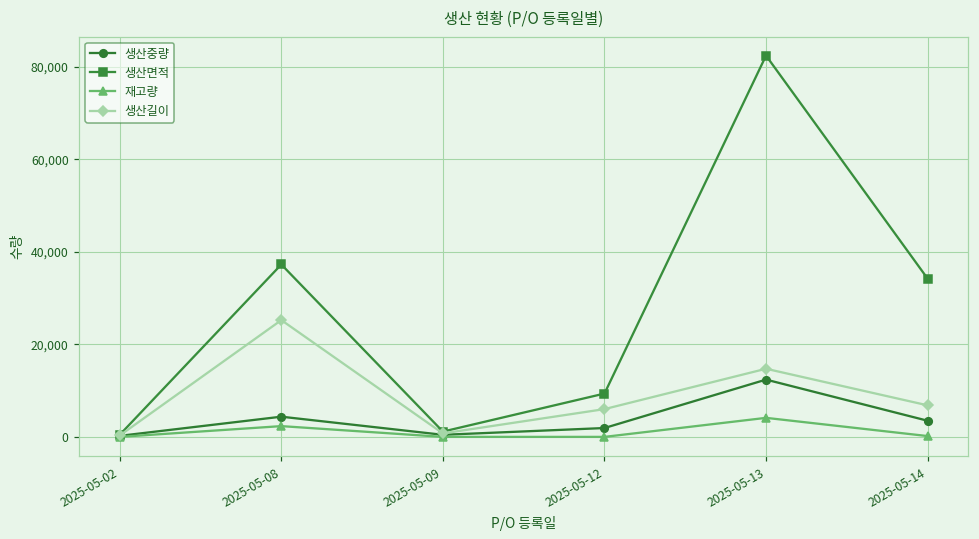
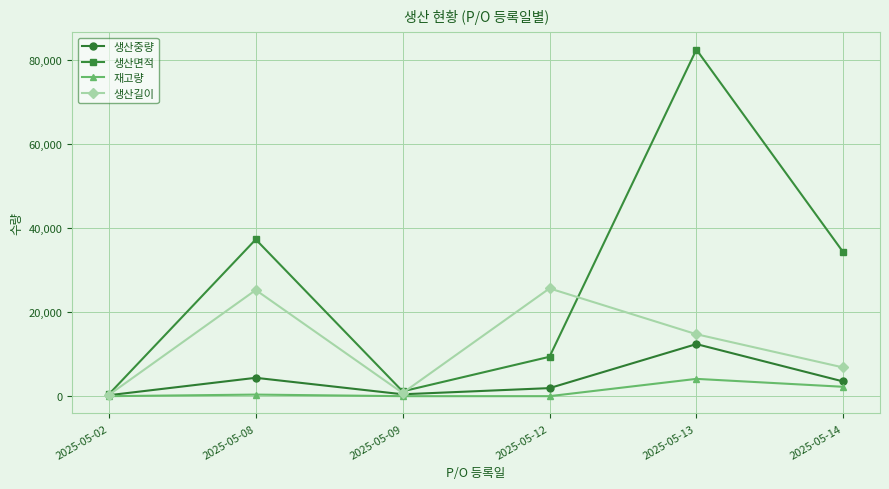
재고량, 2025-05-08: 2,000 -> 0
생산길이, 2025-05-12: 6,000 -> 26,000
재고량, 2025-05-14: 0 -> 2,000
